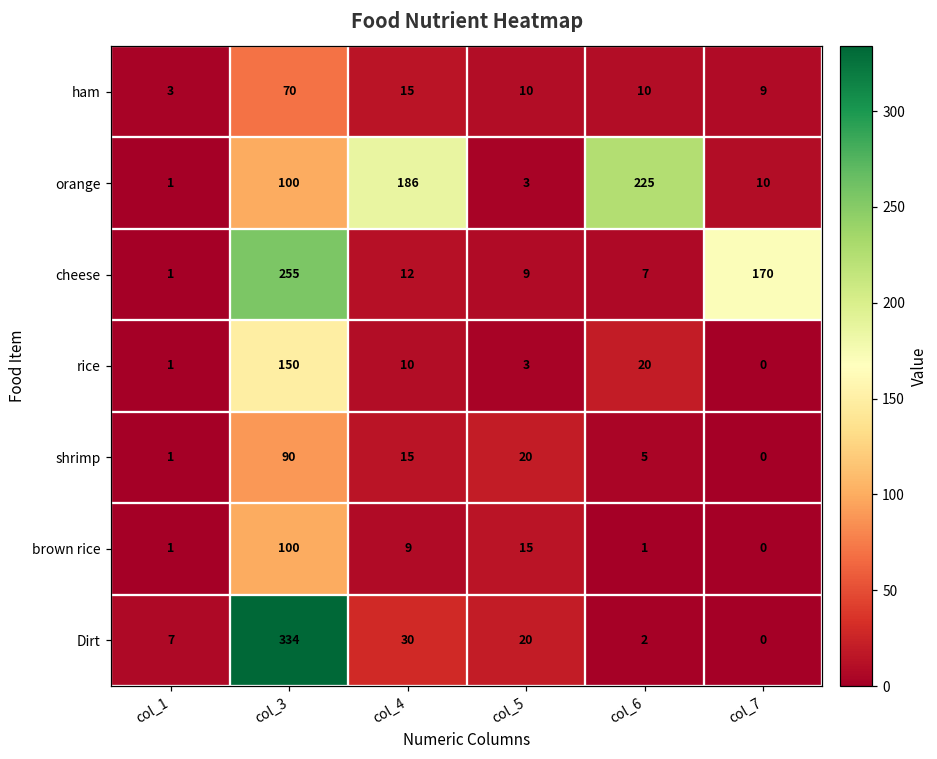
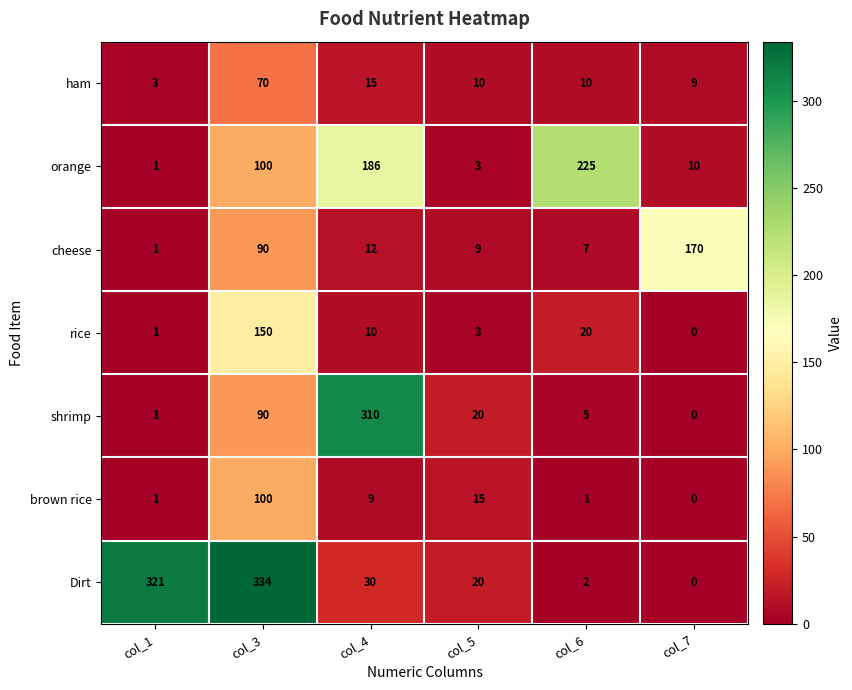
cheese, col_3: 255 -> 90
shrimp, col_4: 15 -> 310
Dirt, col_1: 7 -> 321
